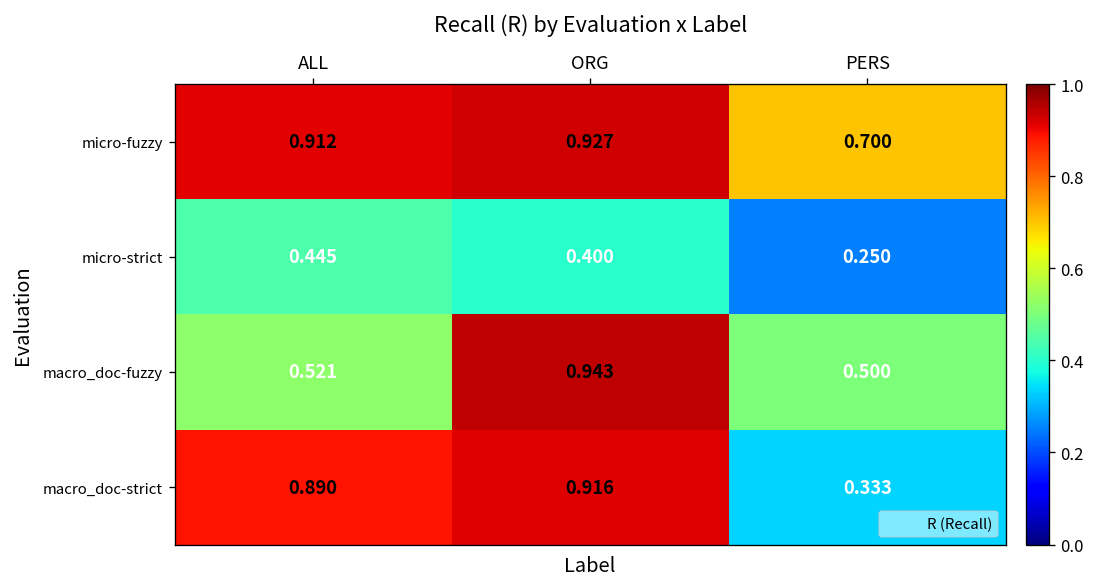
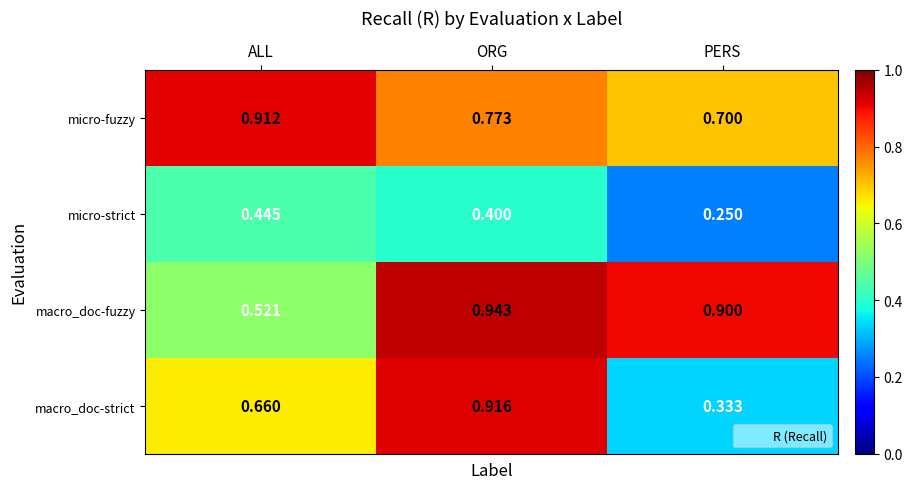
micro-fuzzy, ORG: 0.927 -> 0.773
macro_doc-fuzzy, PERS: 0.500 -> 0.900
macro_doc-strict, ALL: 0.890 -> 0.660
